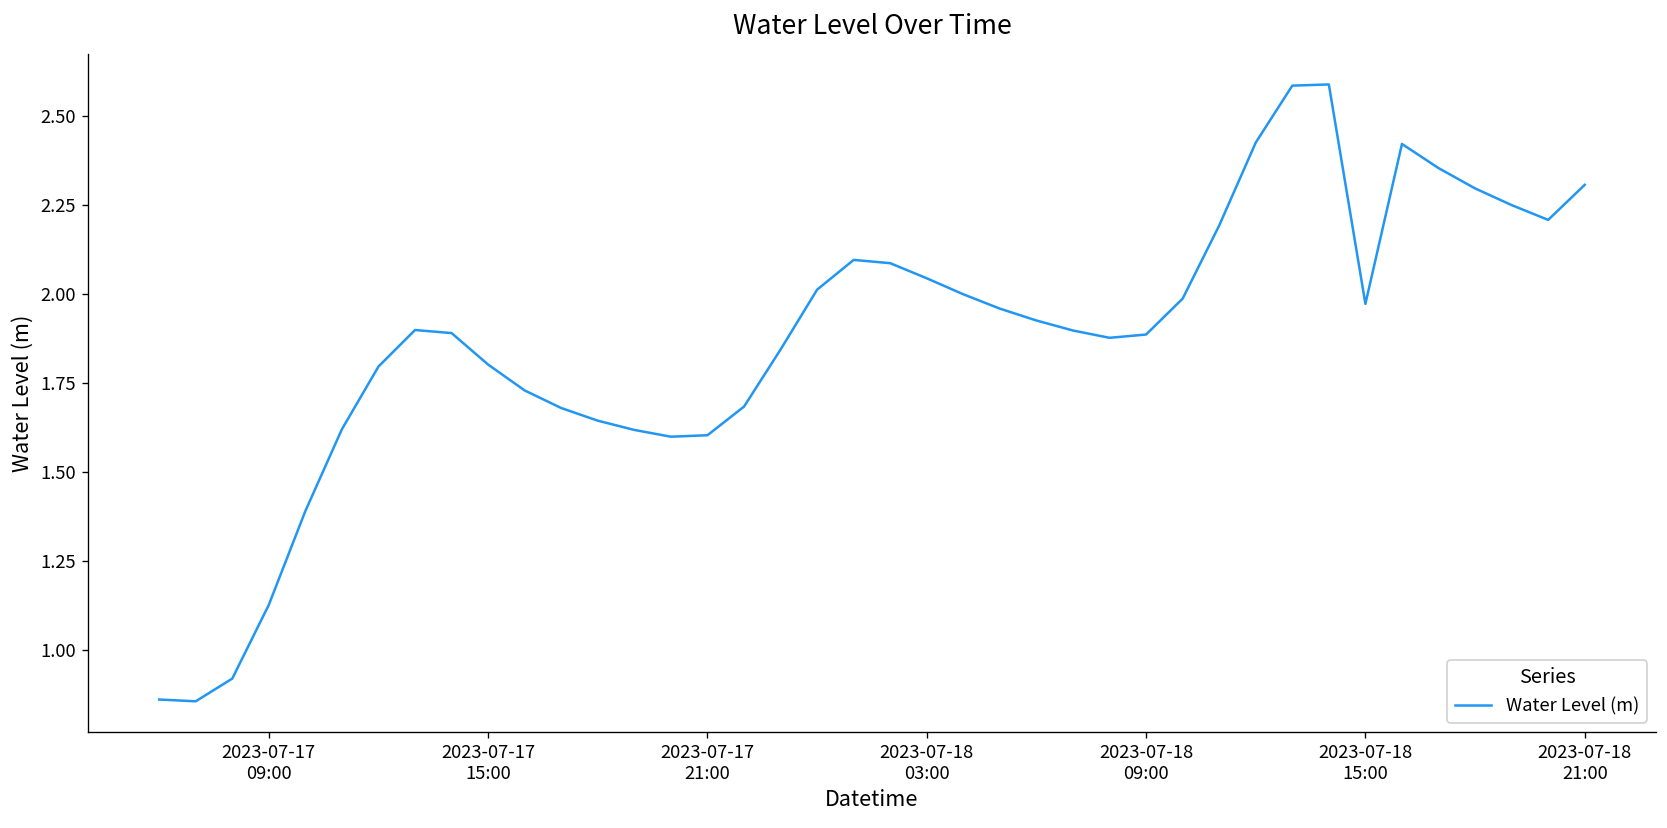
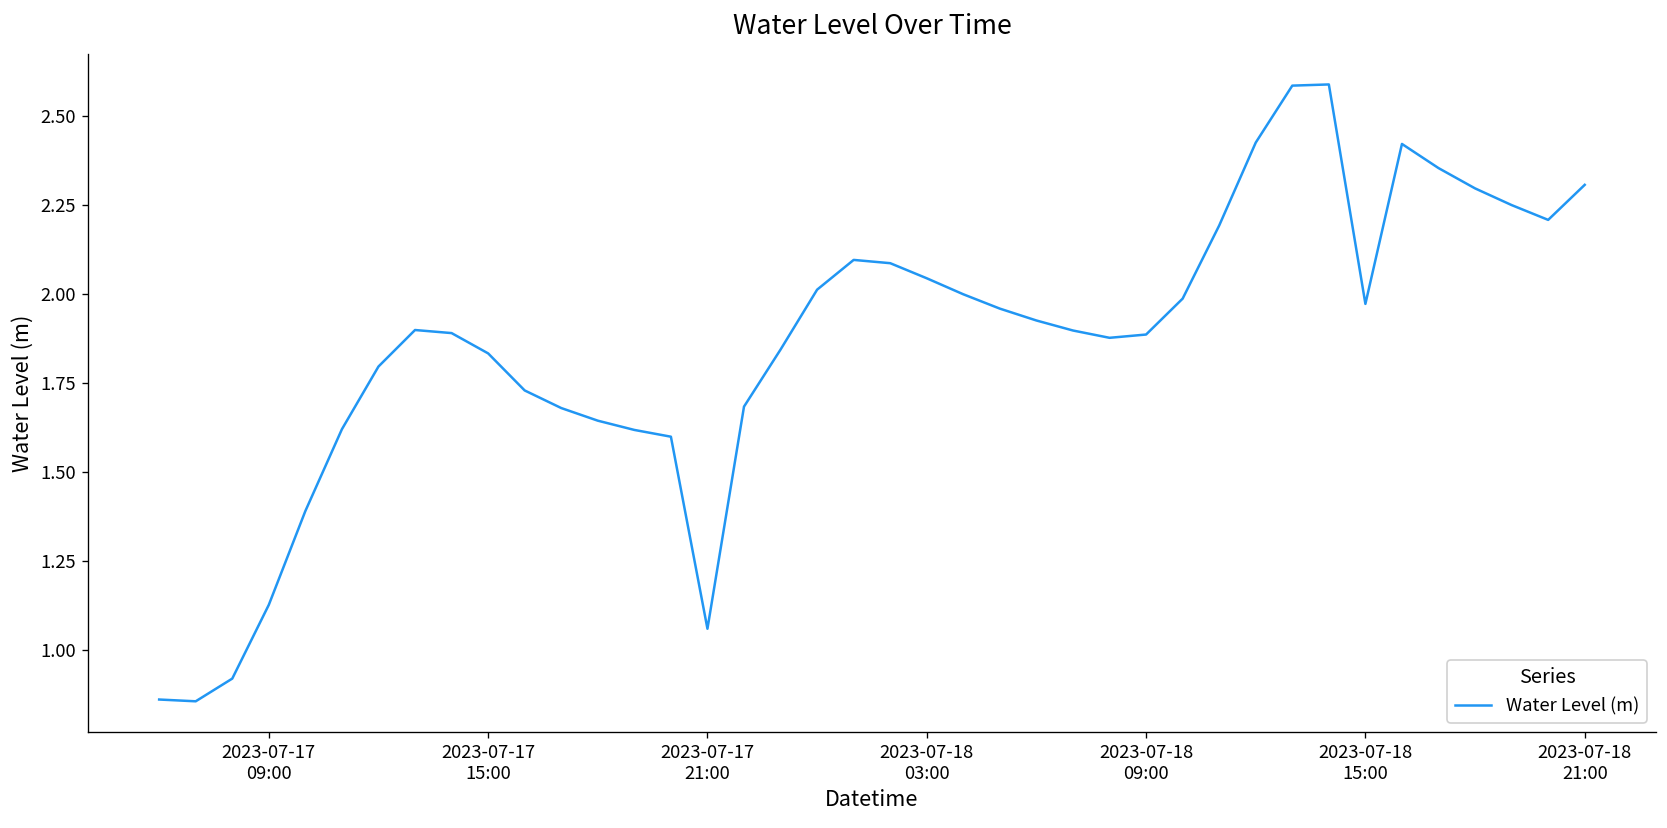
2023-07-17 15:00: 1.80 -> 1.83
2023-07-17 21:00: 1.60 -> 1.06
